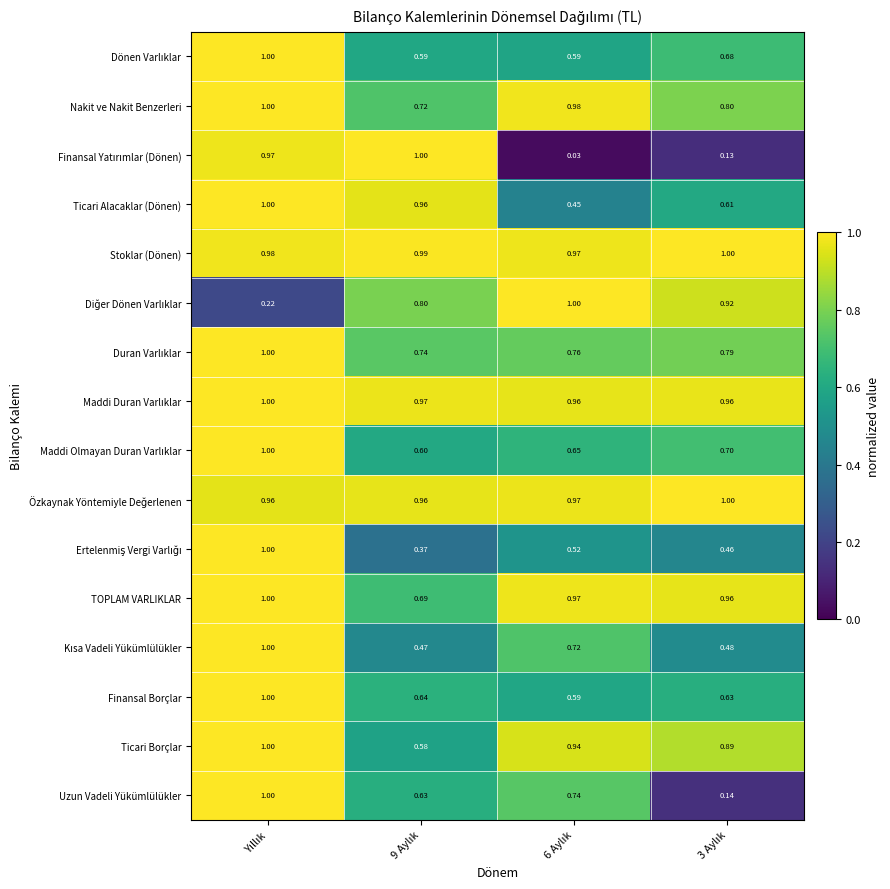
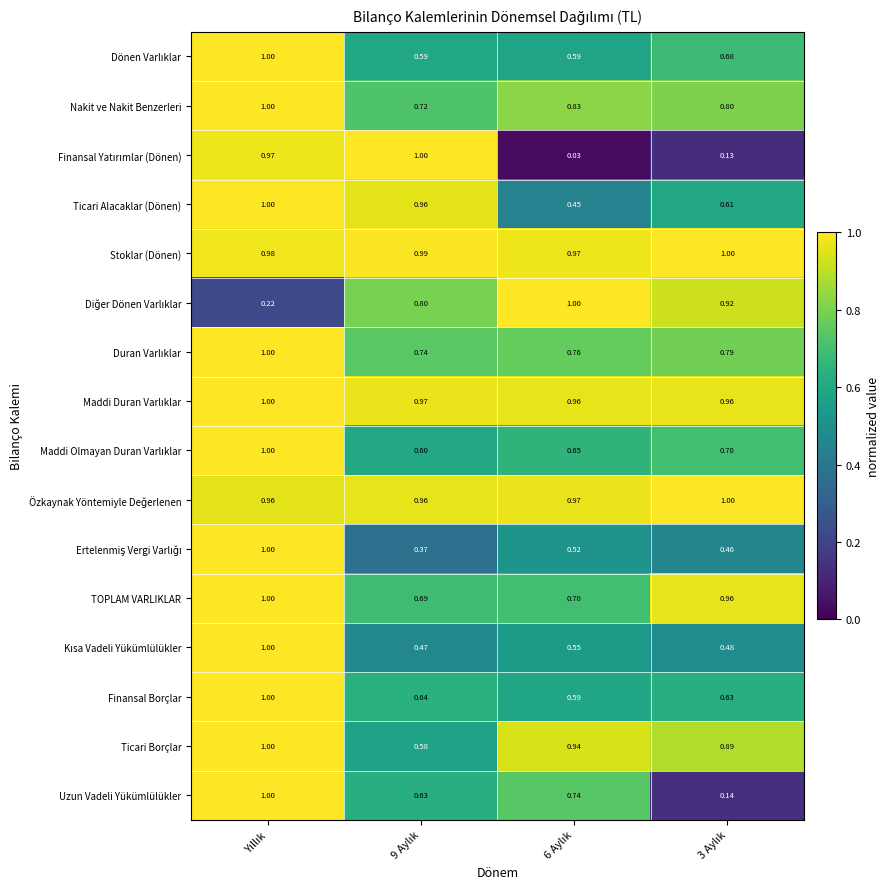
Nakit ve Nakit Benzerleri, 6 Aylık: 0.98 -> 0.83
TOPLAM VARLIKLAR, 6 Aylık: 0.97 -> 0.70
Kısa Vadeli Yükümlülükler, 6 Aylık: 0.72 -> 0.55
